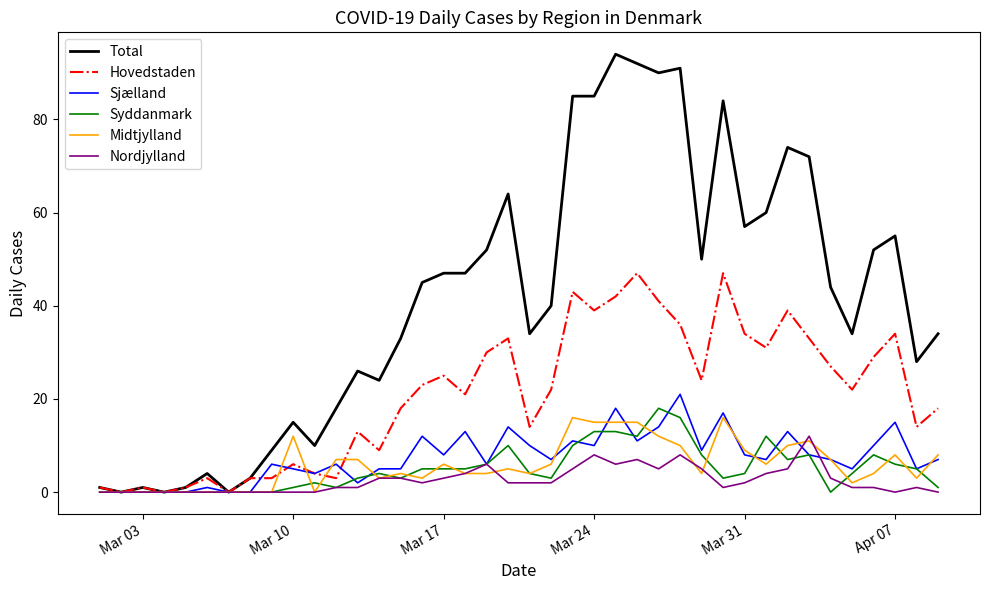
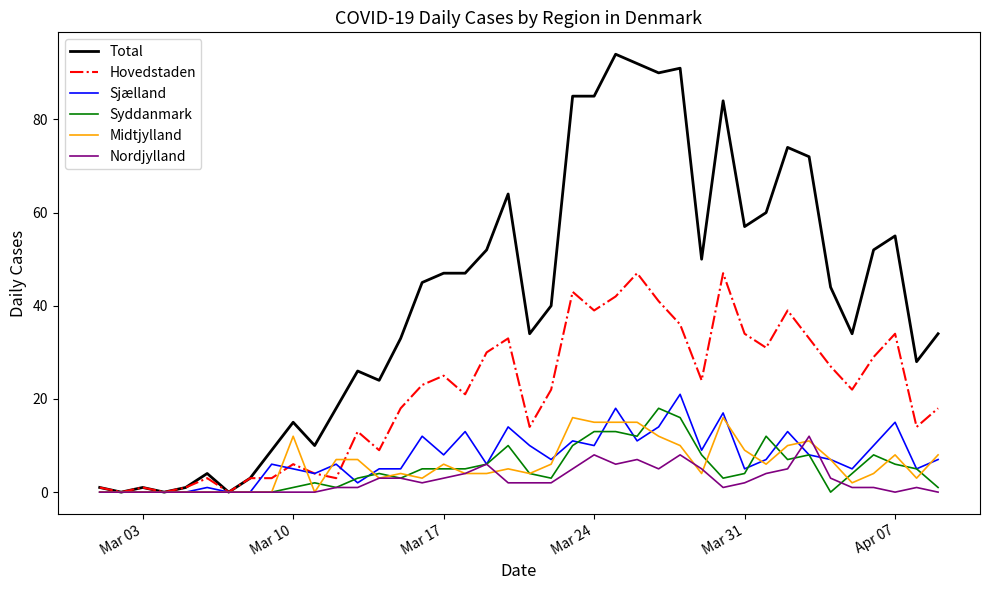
Sjælland, Mar 31: 8 -> 5
